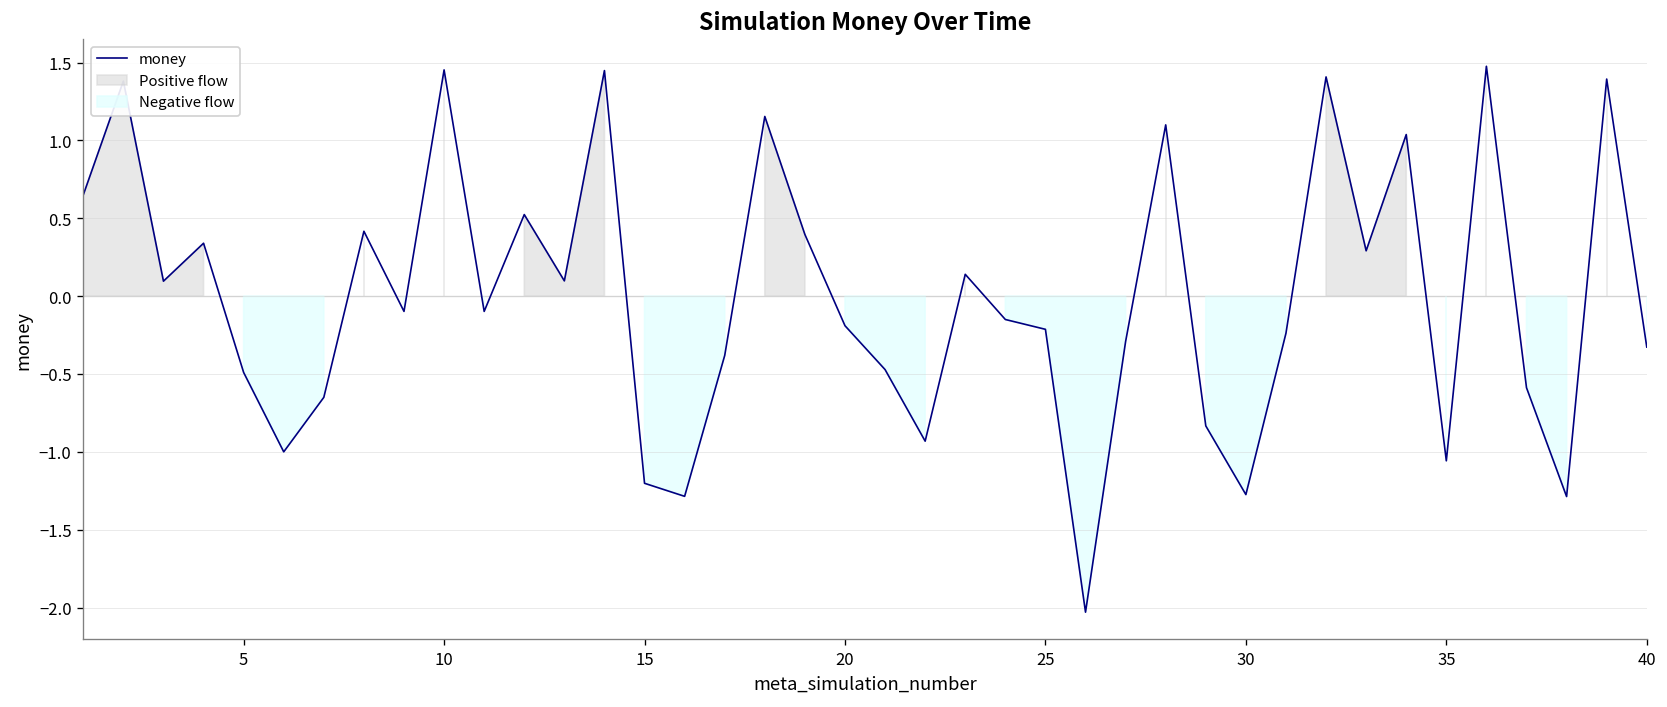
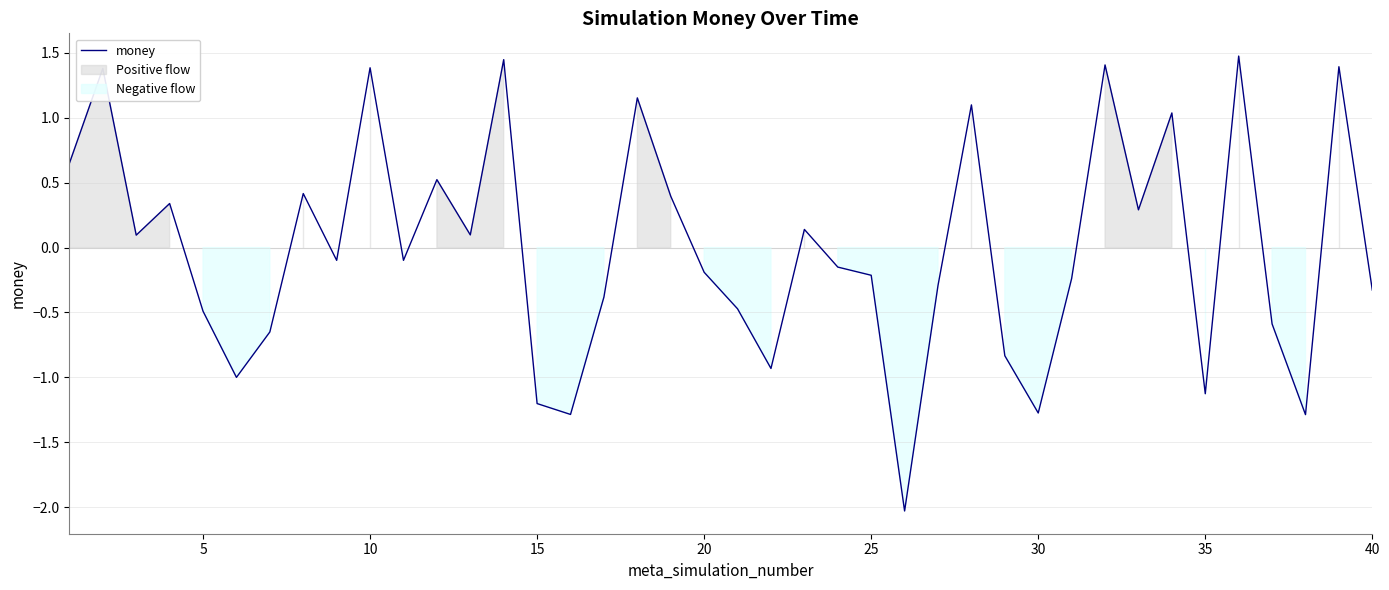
10: 1.45 -> 1.39
35: -1.06 -> -1.13
